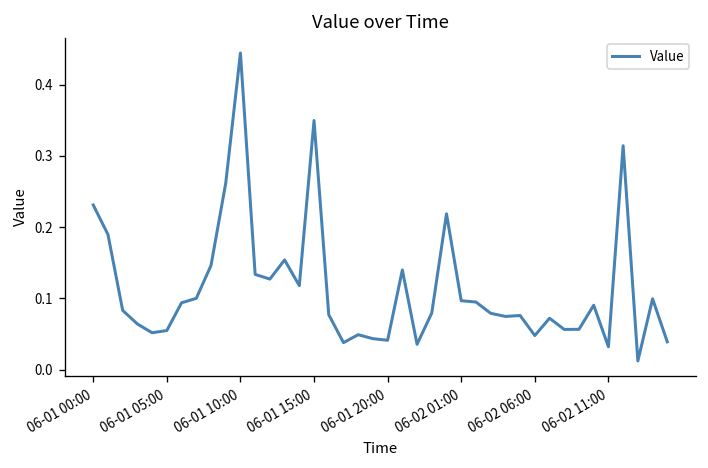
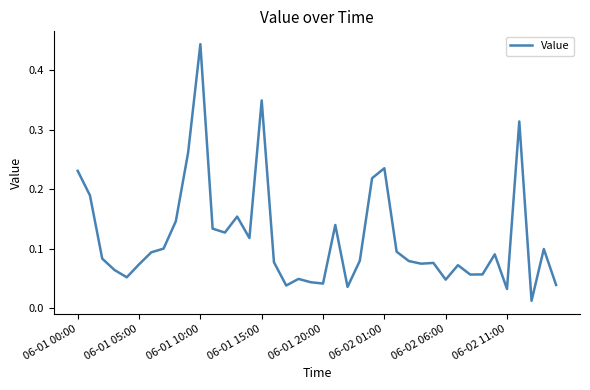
06-01 05:00: 0.05 -> 0.07
06-02 01:00: 0.10 -> 0.24
